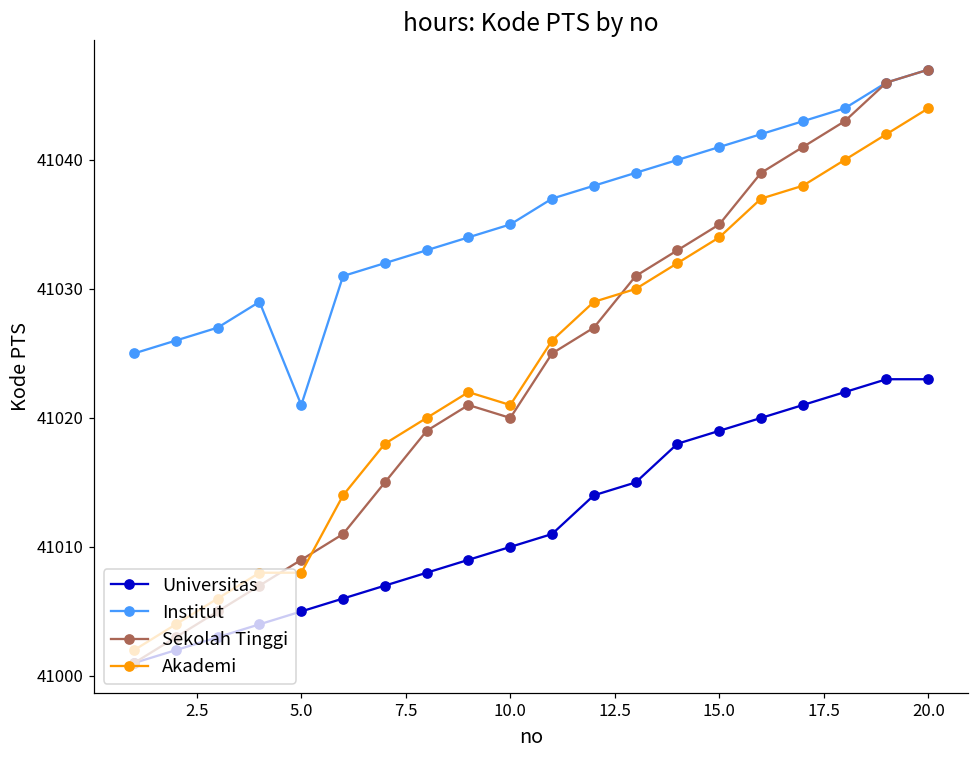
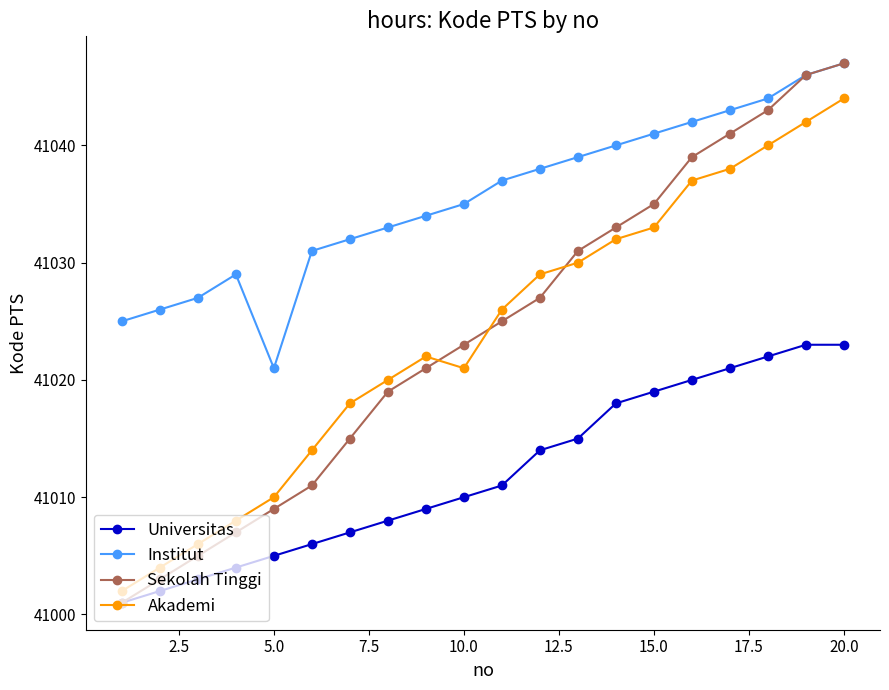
Akademi, 5.0: 41008 -> 41010
Sekolah Tinggi, 10.0: 41020 -> 41023
Akademi, 15.0: 41034 -> 41033
